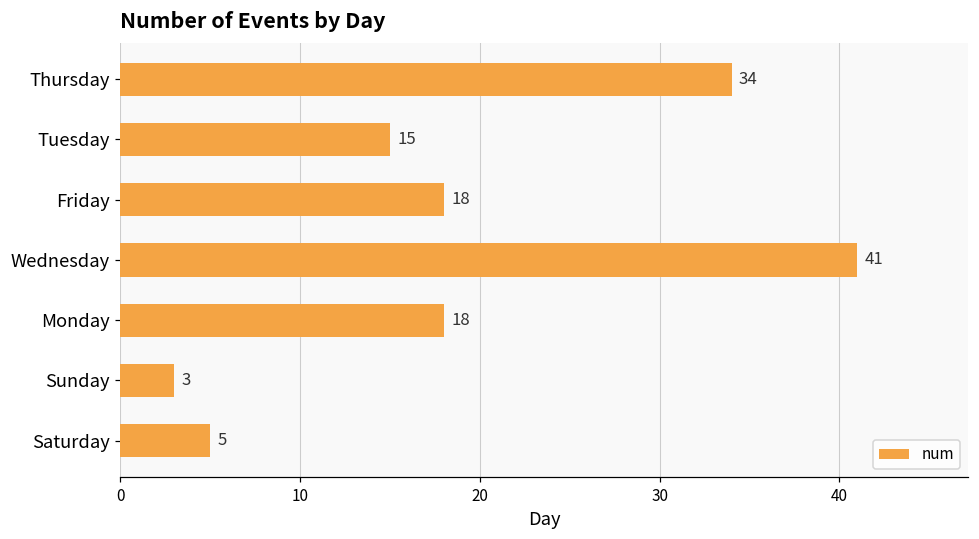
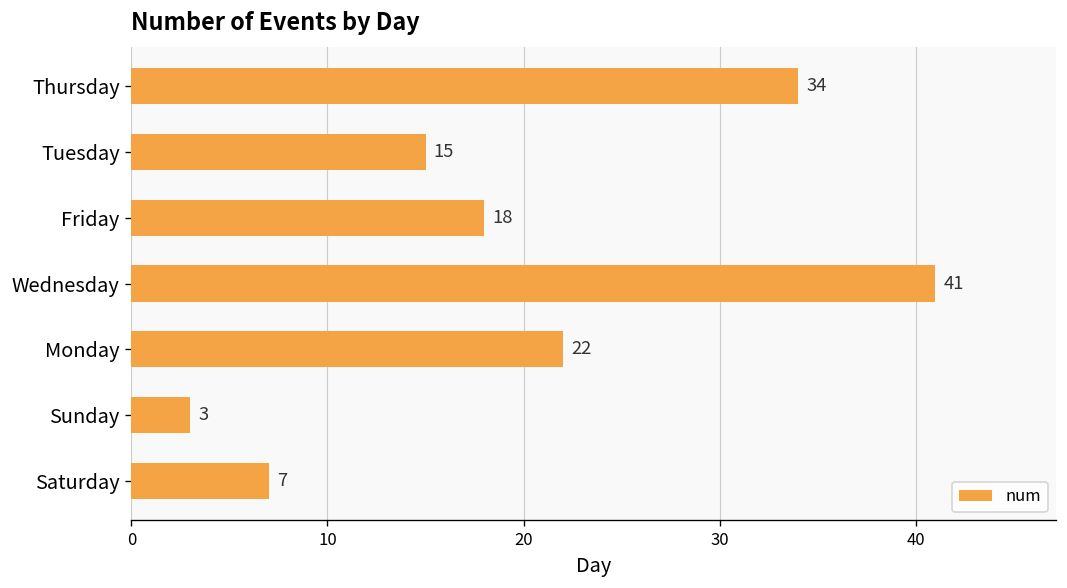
Monday: 18 -> 22
Saturday: 5 -> 7
